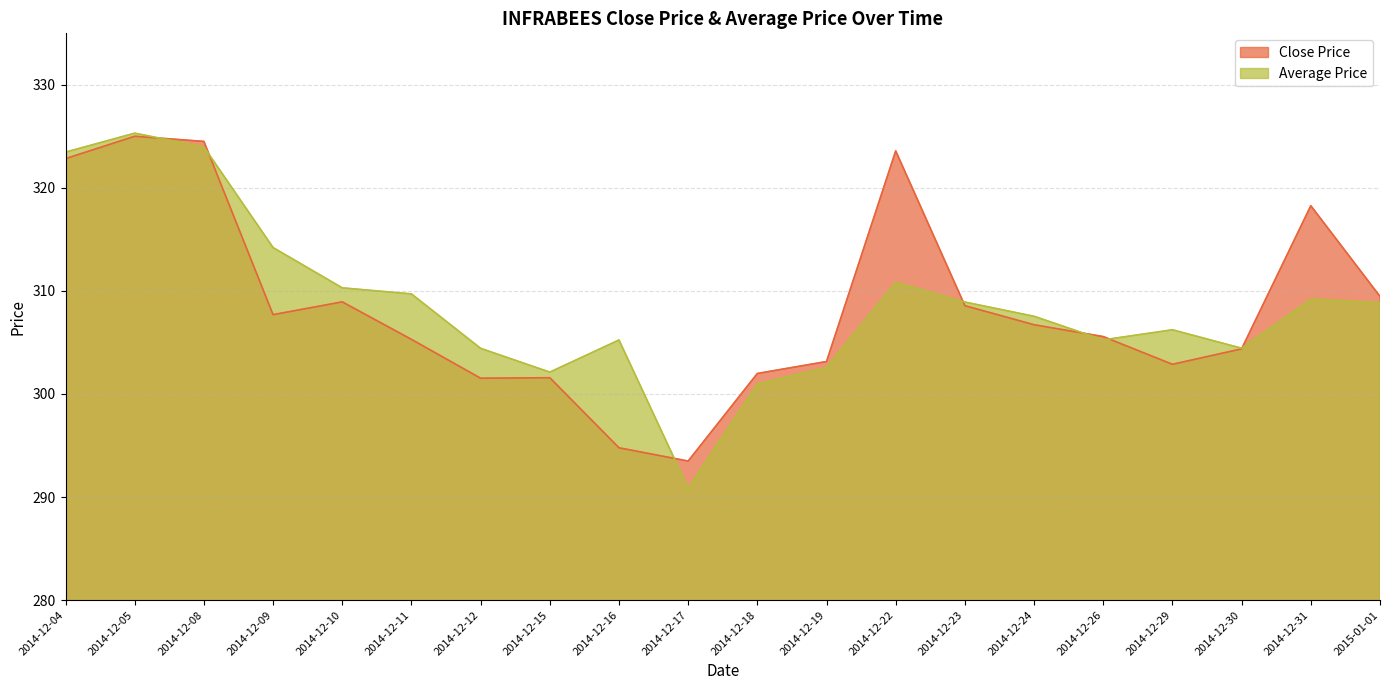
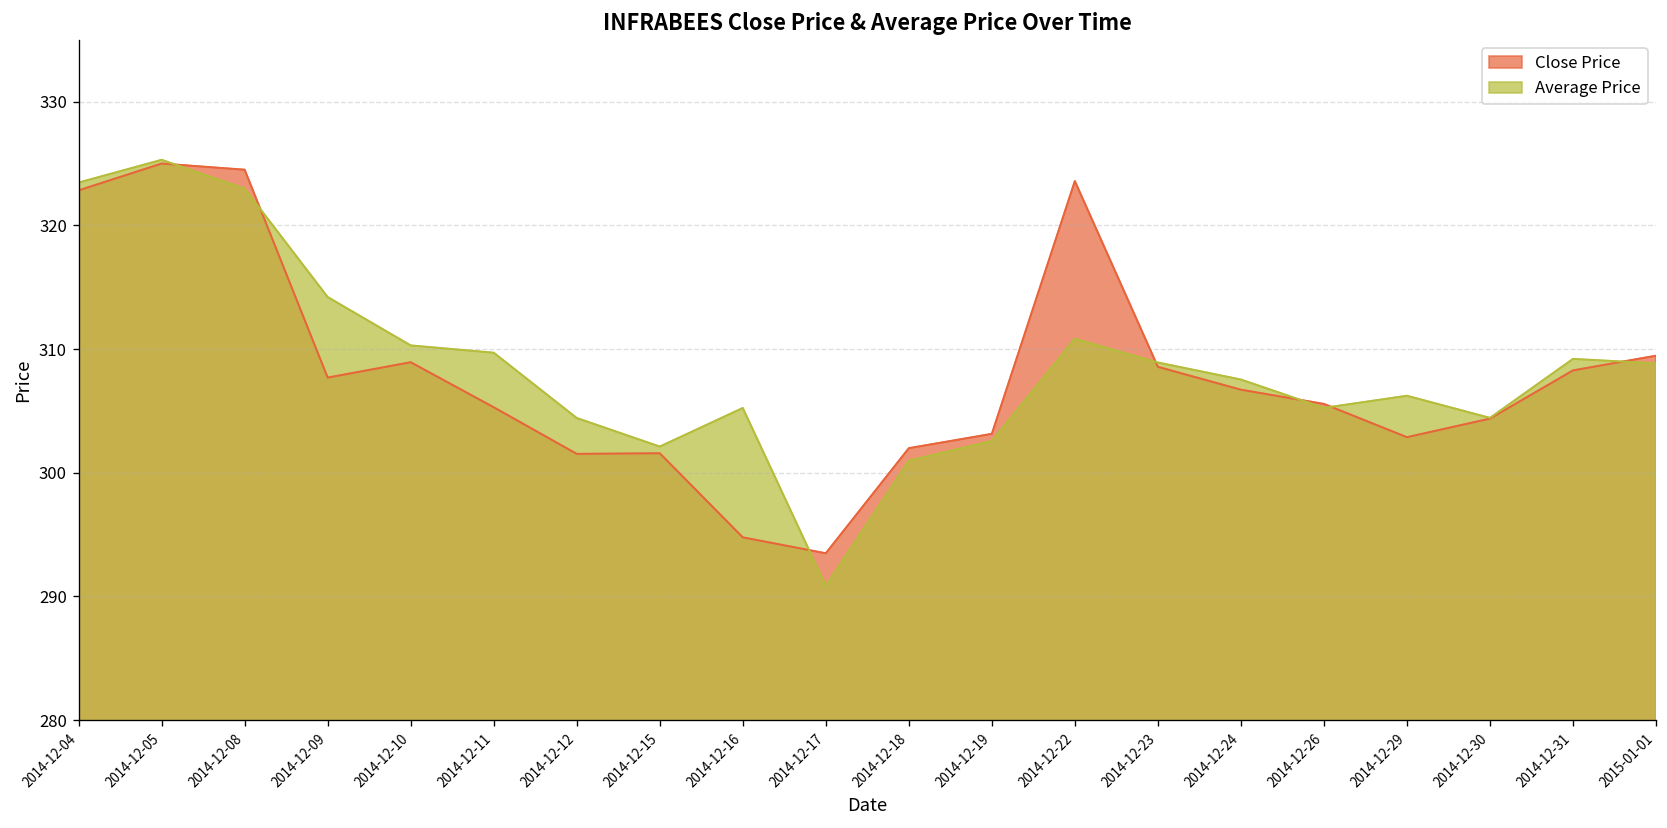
Average Price, 2014-12-08: 324.0 -> 323.0
Close Price, 2014-12-31: 318.3 -> 308.3
